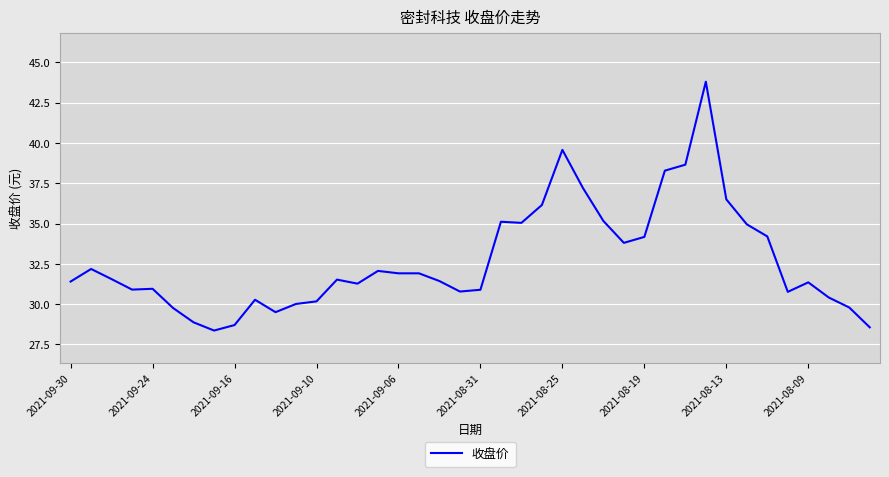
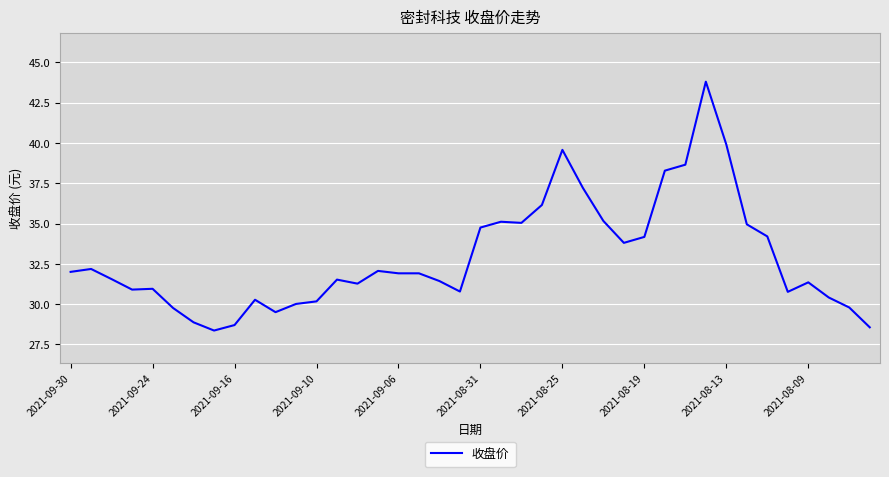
2021-09-30: 31.4 -> 32.0
2021-08-31: 30.9 -> 34.8
2021-08-13: 36.5 -> 39.9
